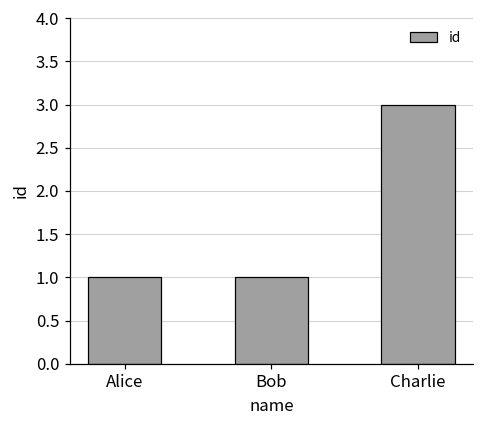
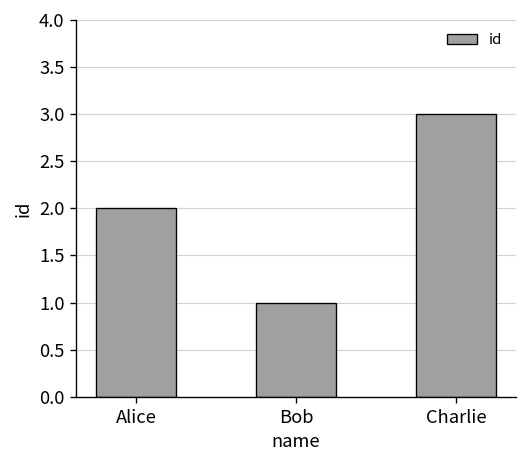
Alice: 1 -> 2
